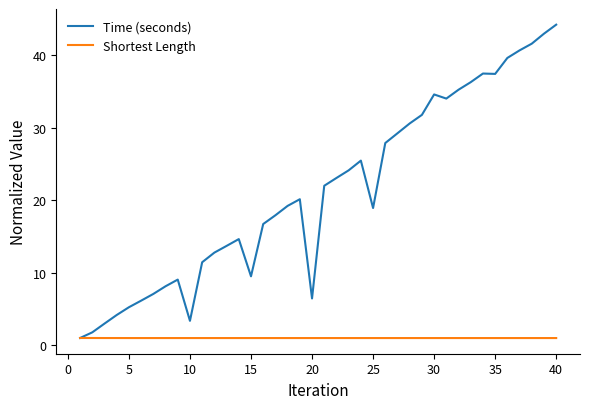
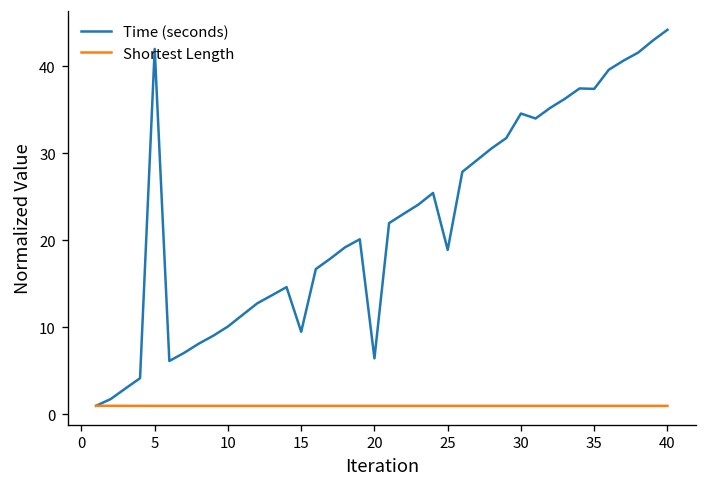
Time (seconds), 5: 5 -> 42
Time (seconds), 10: 3 -> 10
